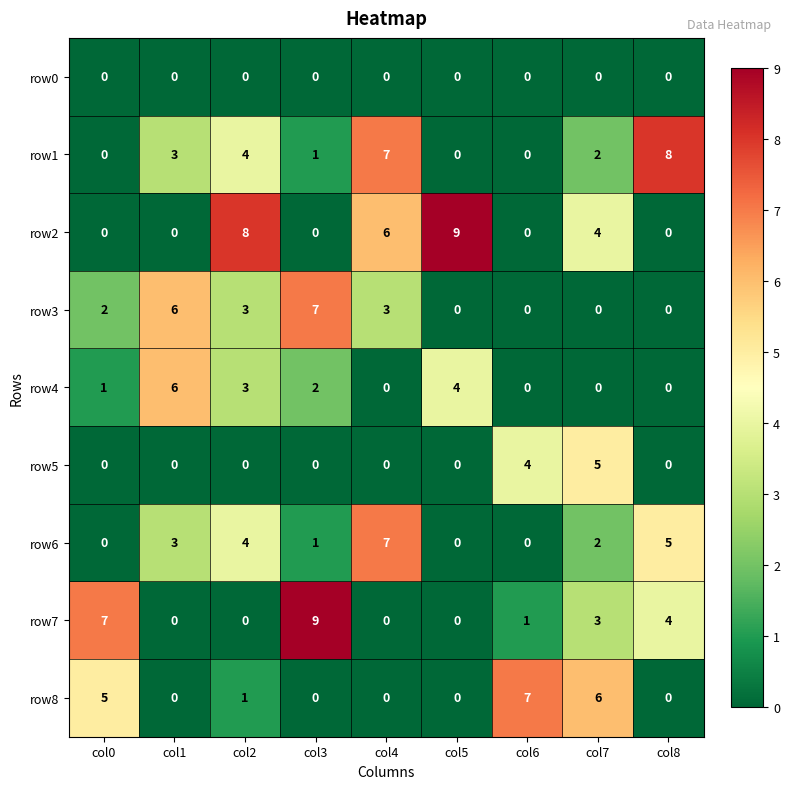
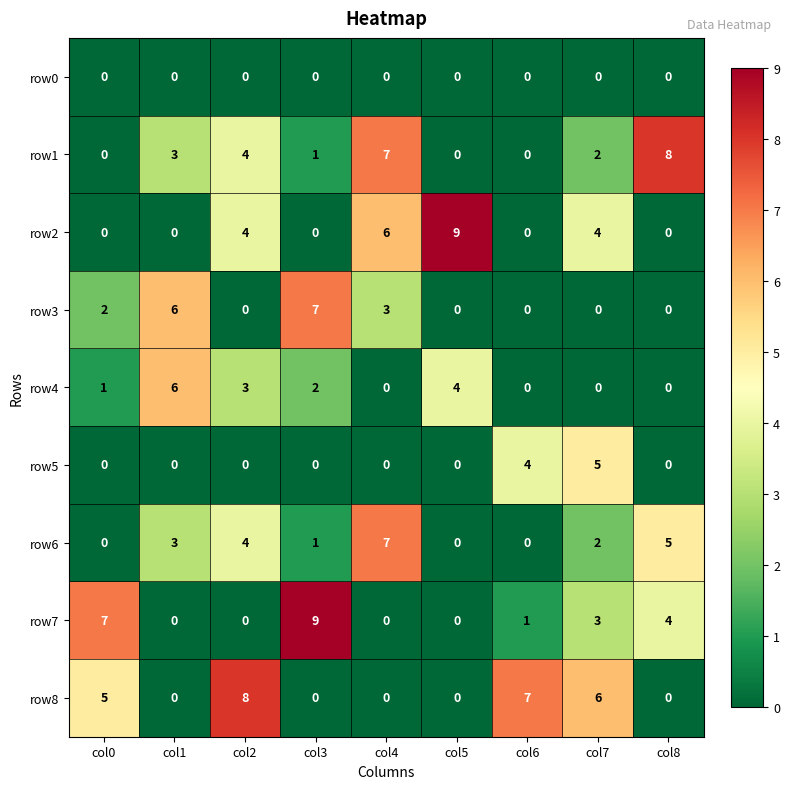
row2, col2: 8 -> 4
row3, col2: 3 -> 0
row8, col2: 1 -> 8
